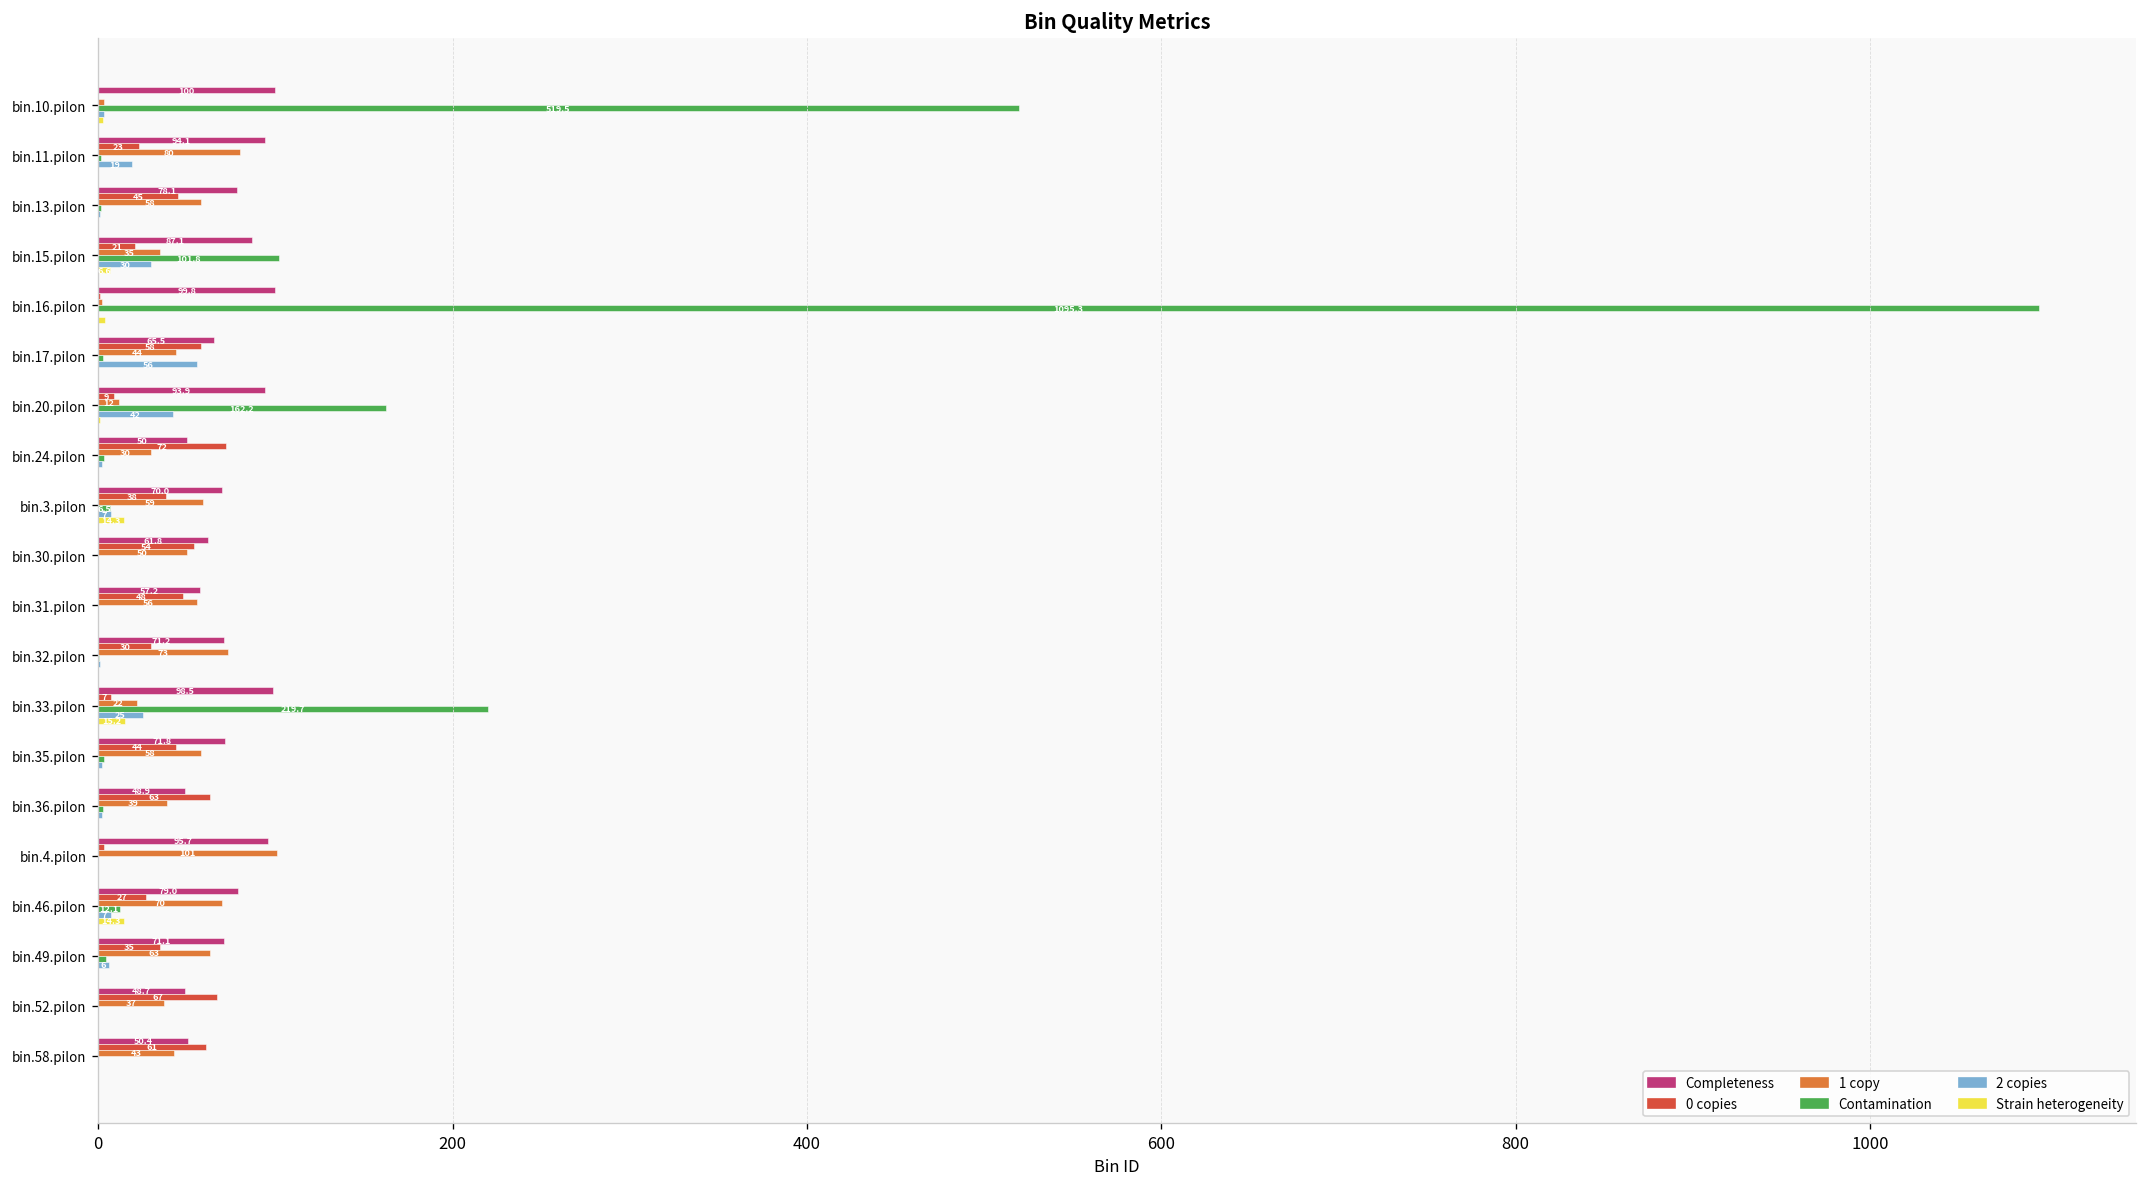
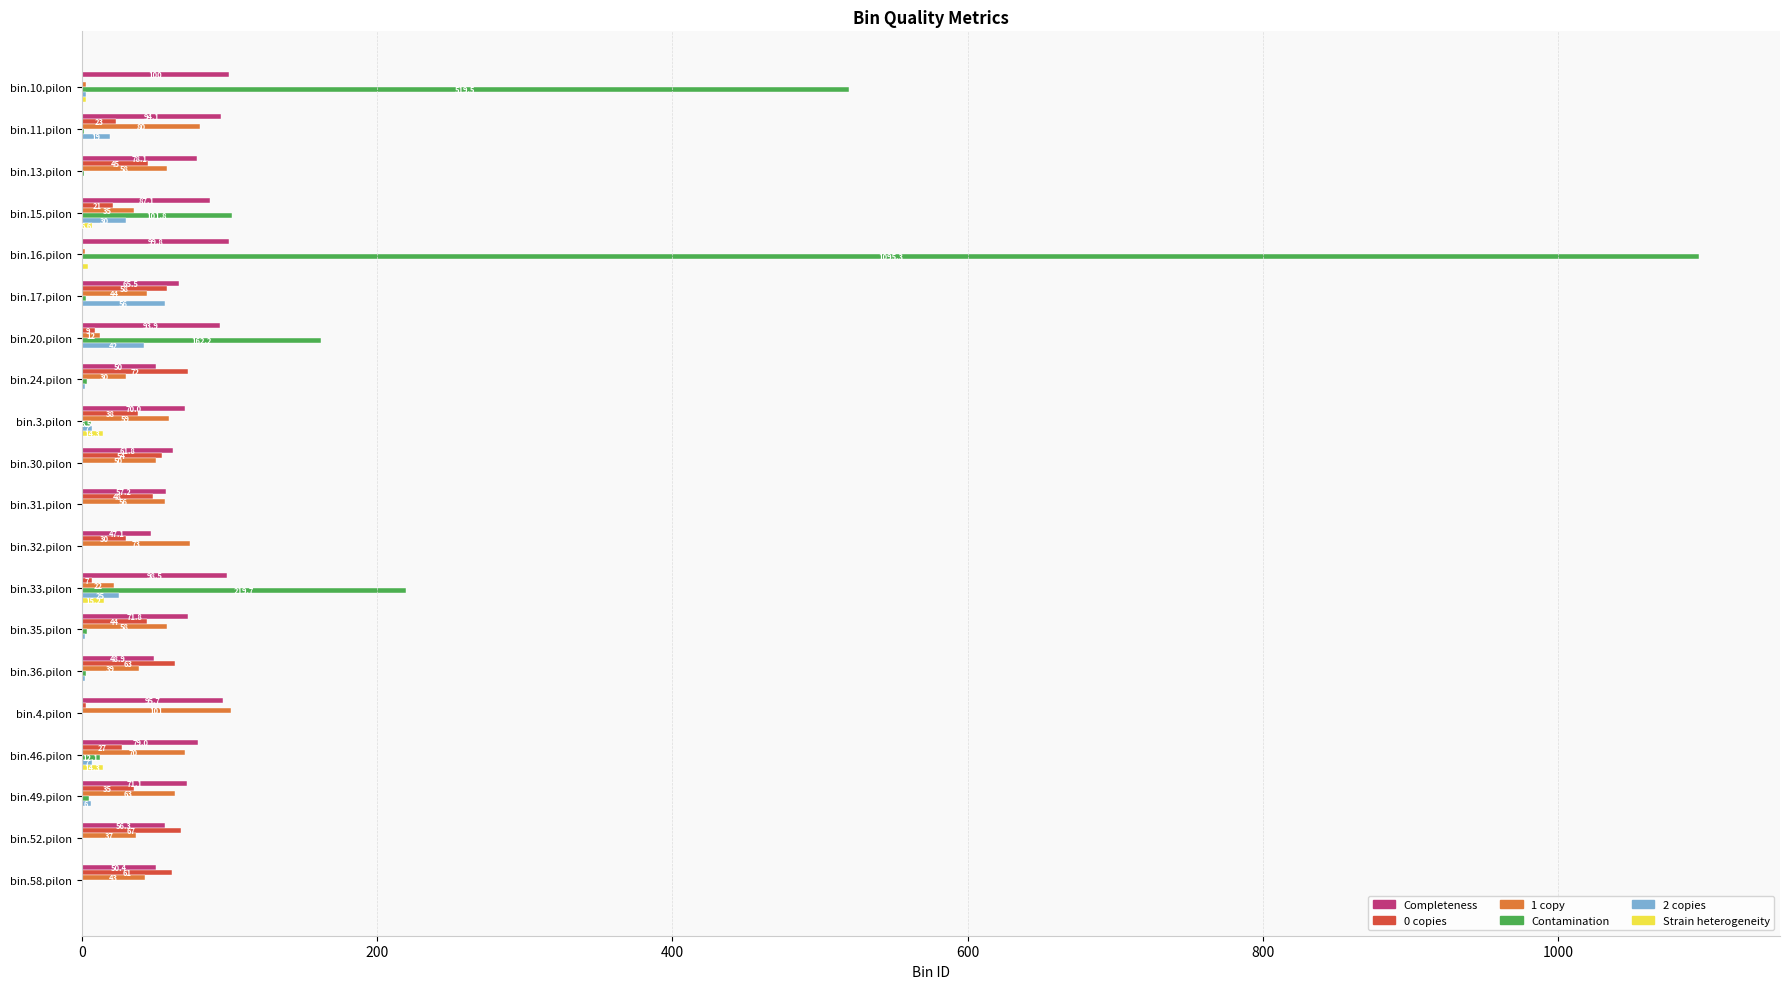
Completeness, bin.32.pilon: 71 -> 47
Completeness, bin.52.pilon: 48.7 -> 56.3
